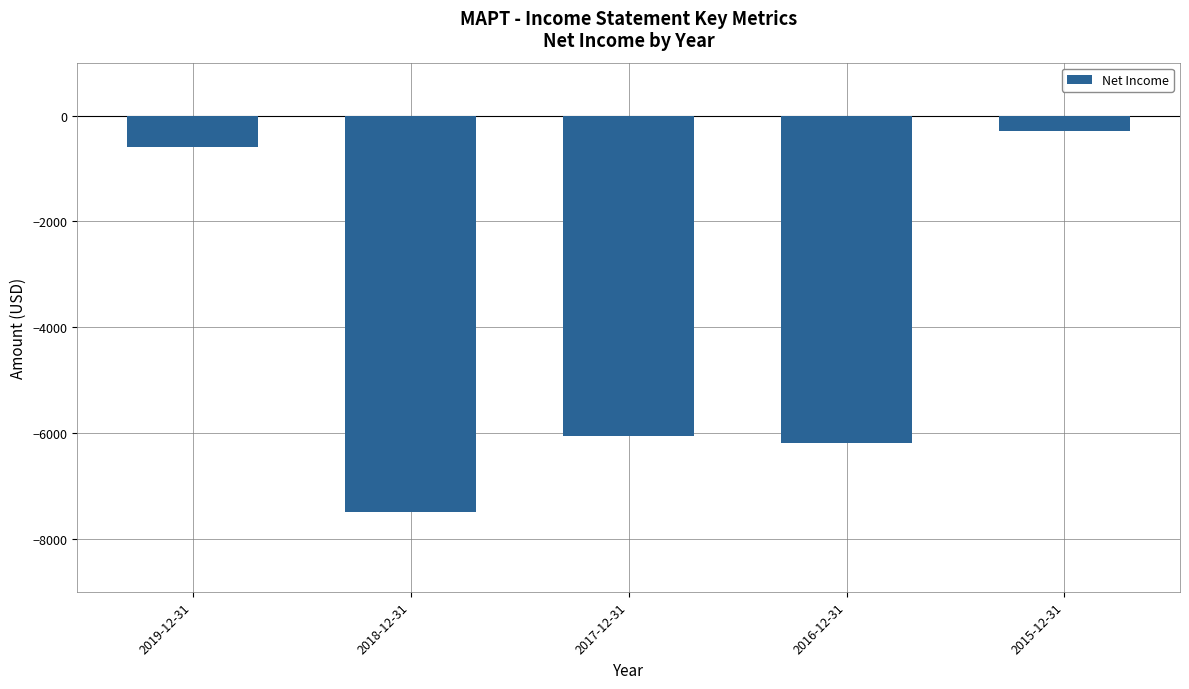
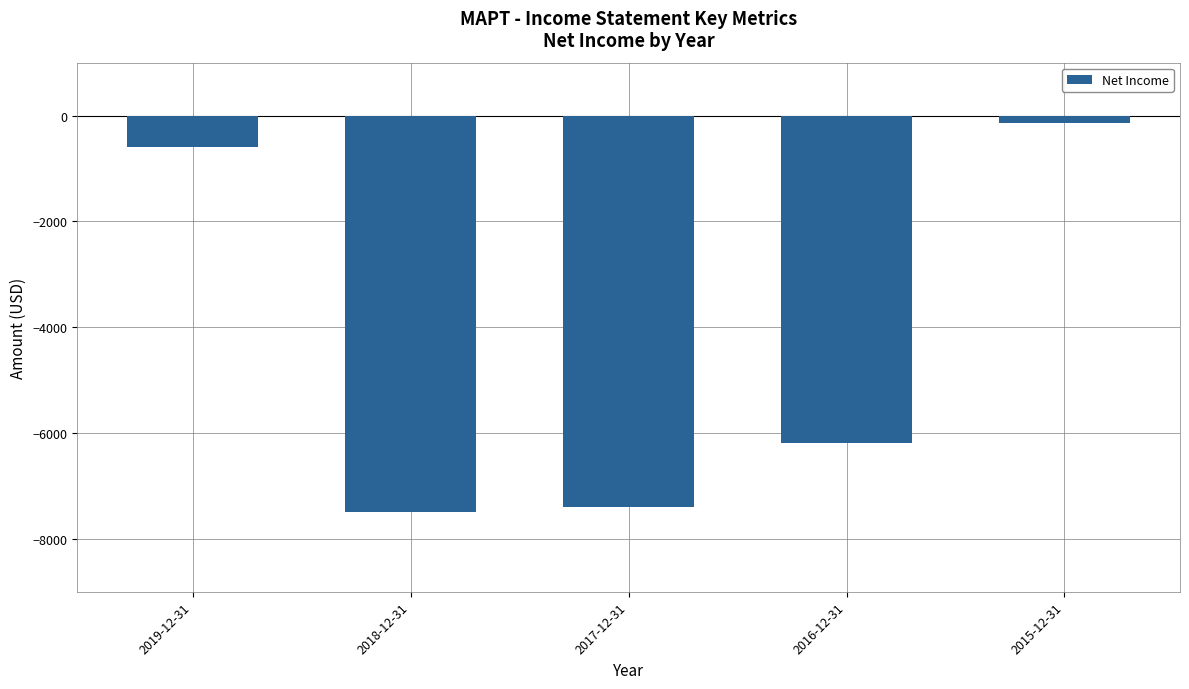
2017-12-31: -6000 -> -7400
2015-12-31: -300 -> -100
